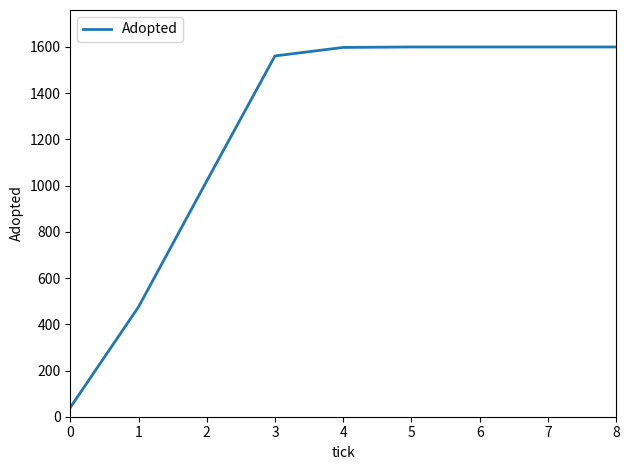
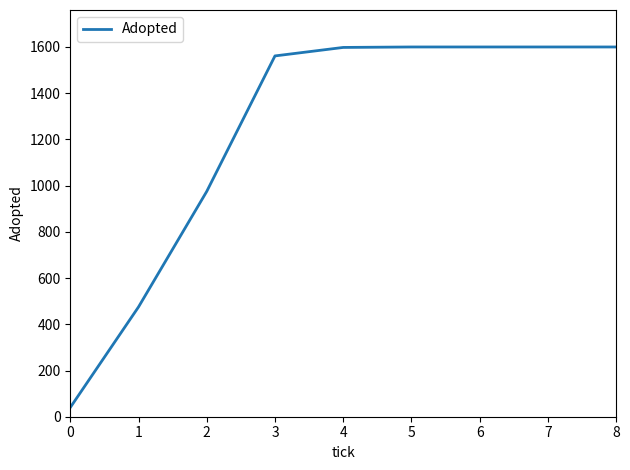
2: 1020 -> 980
